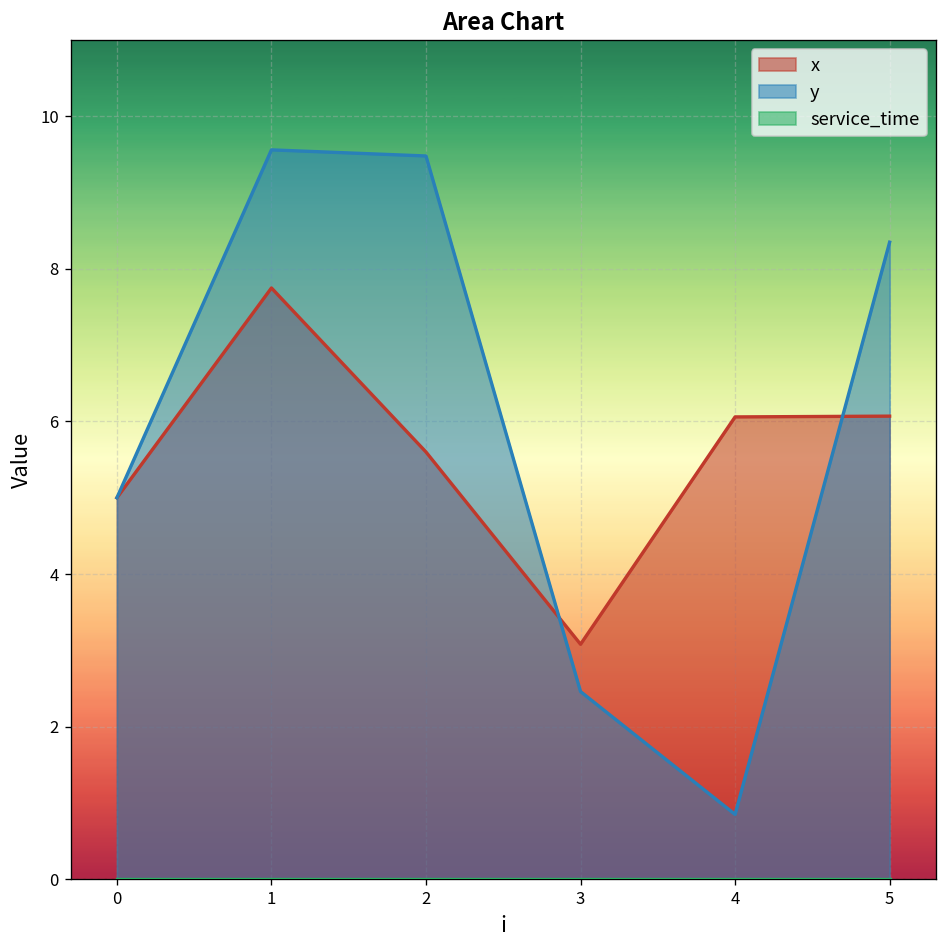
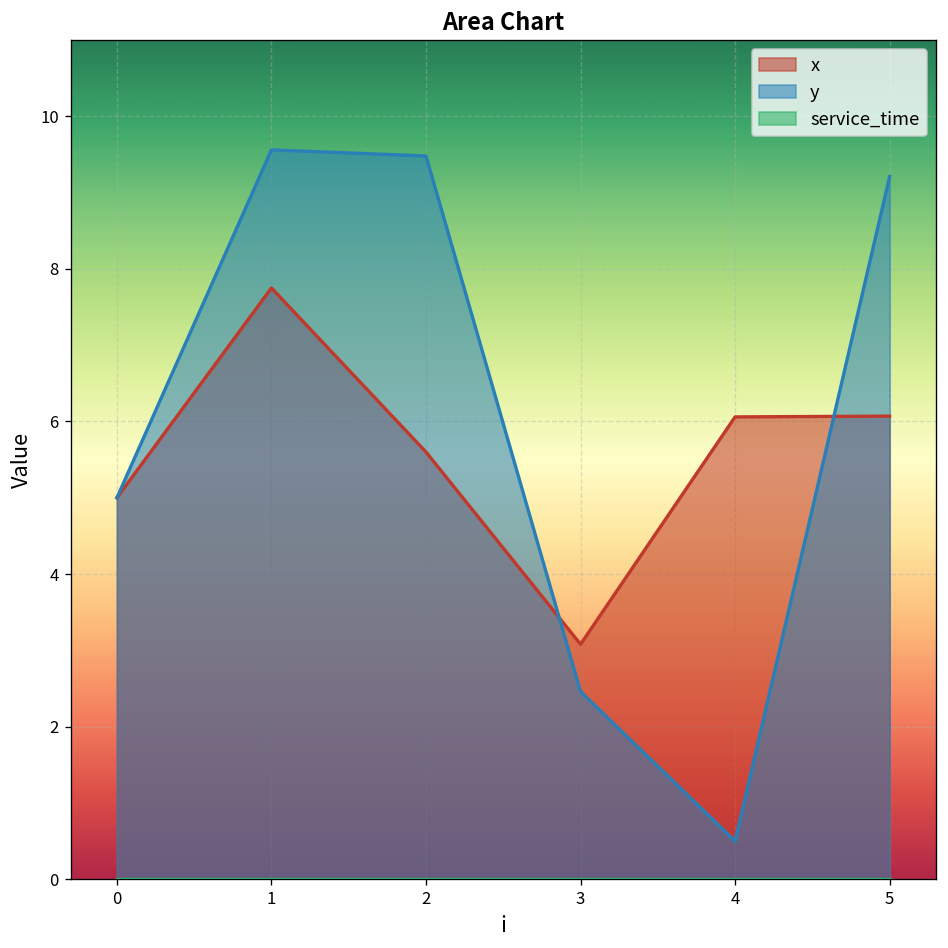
y, 4: 0.9 -> 0.5
y, 5: 8.4 -> 9.2
